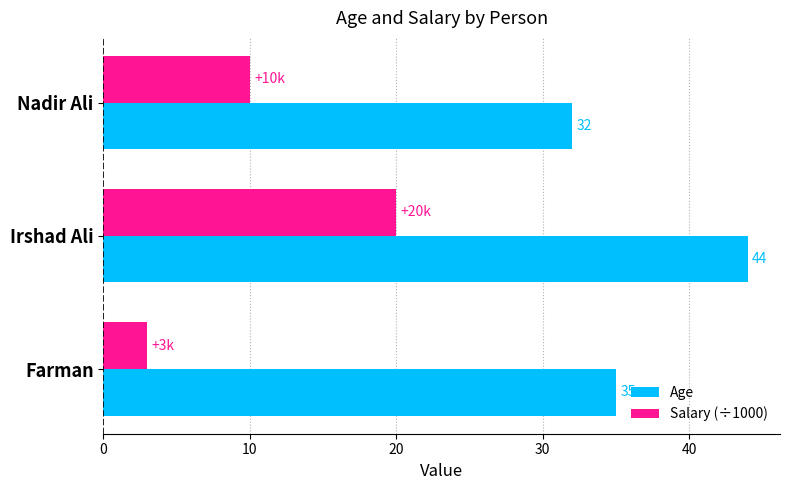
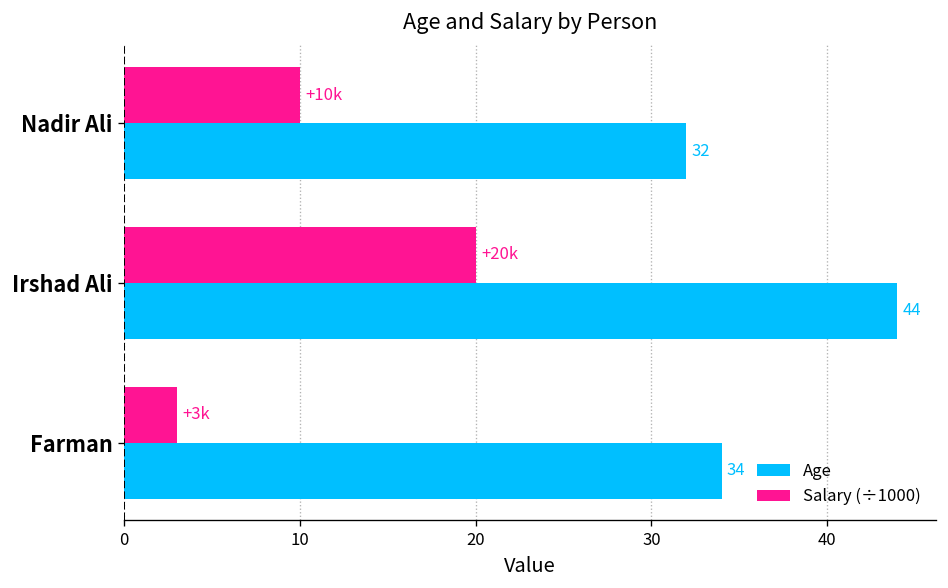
Age, Farman: 35 -> 34
